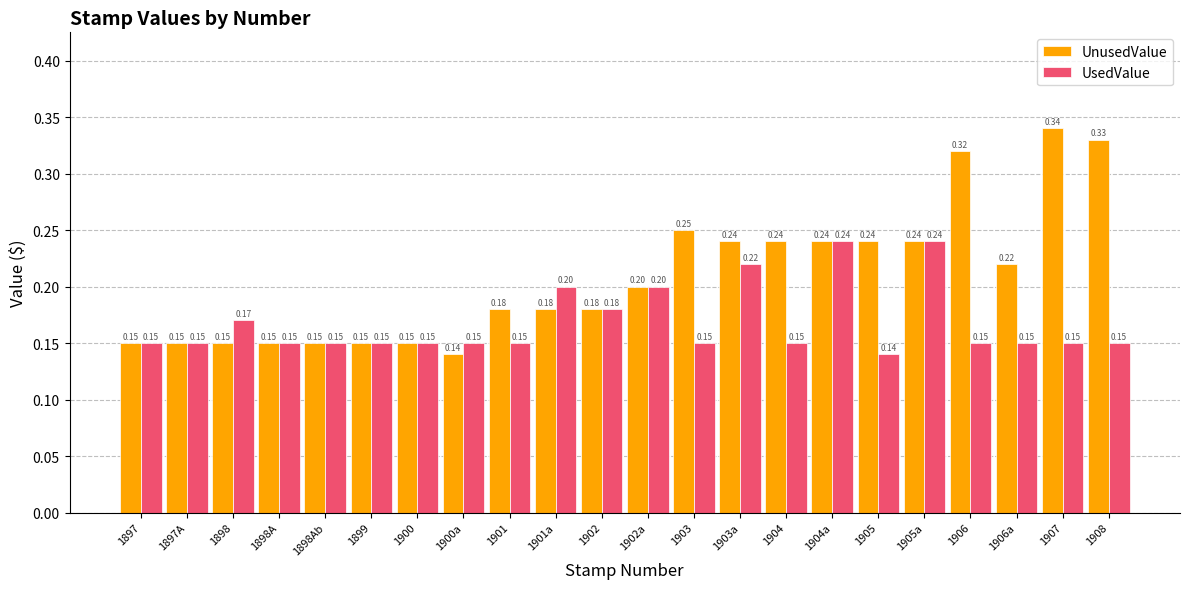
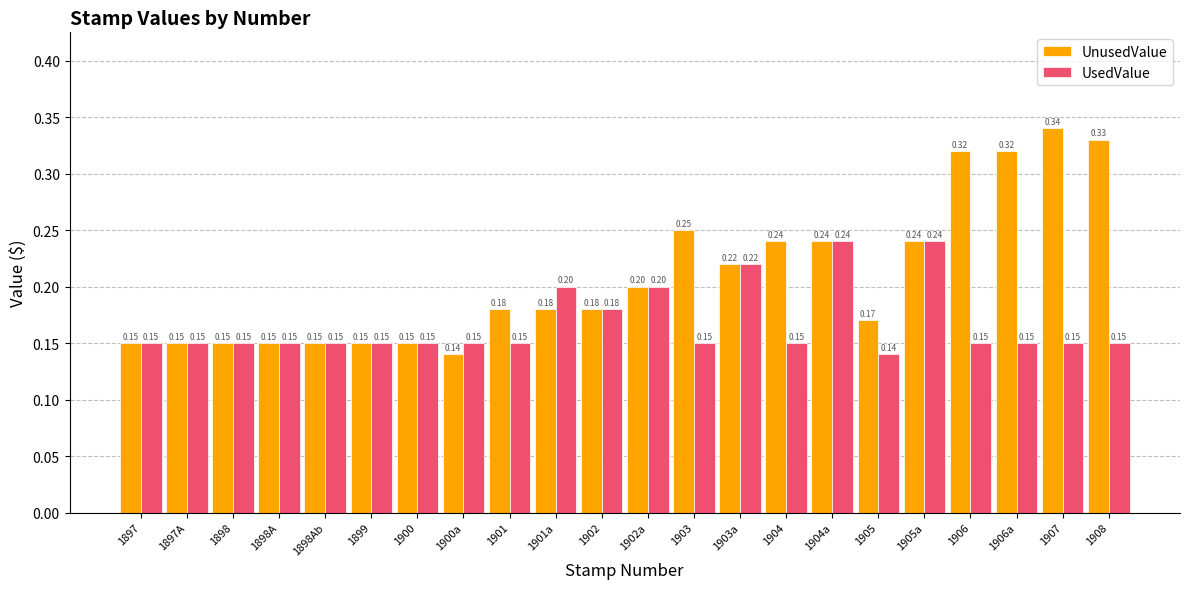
UsedValue, 1898: 0.17 -> 0.15
UnusedValue, 1903a: 0.24 -> 0.22
UnusedValue, 1905: 0.24 -> 0.17
UnusedValue, 1906a: 0.22 -> 0.32
